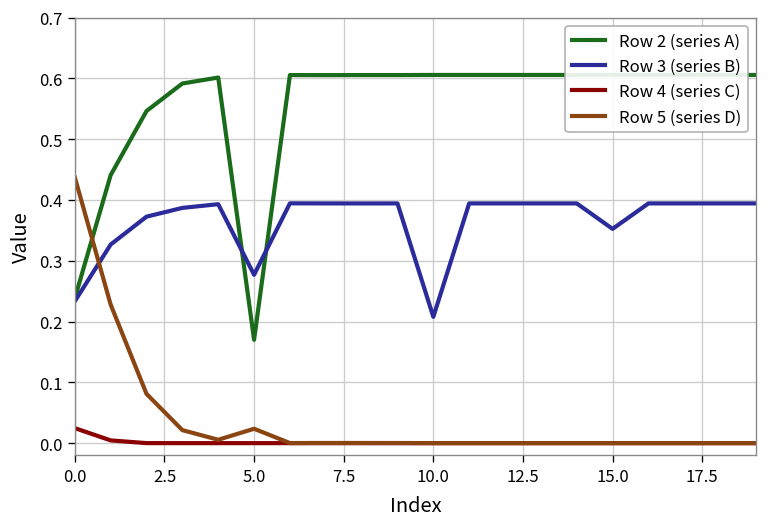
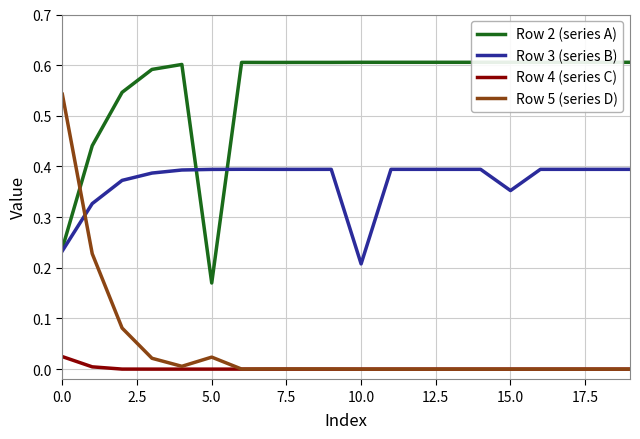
Row 5 (series D), 0.0: 0.44 -> 0.54
Row 3 (series B), 5.0: 0.28 -> 0.39
